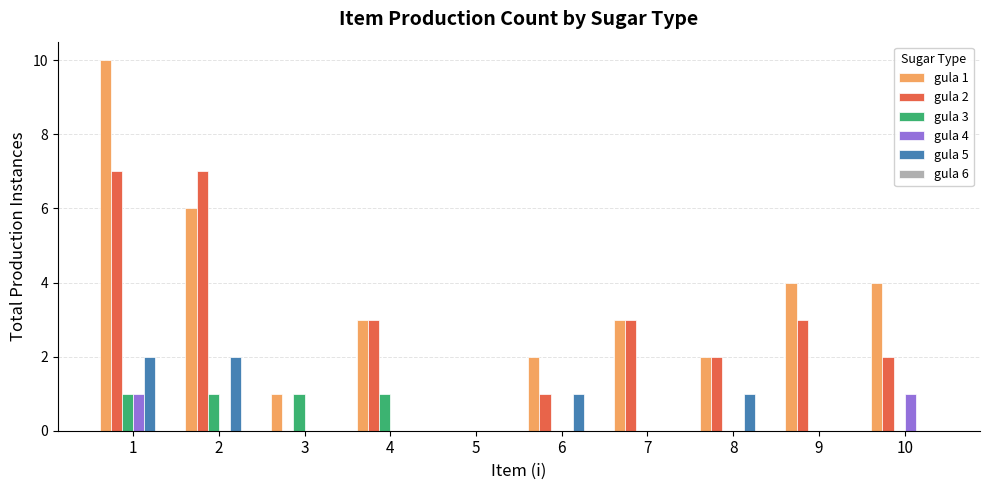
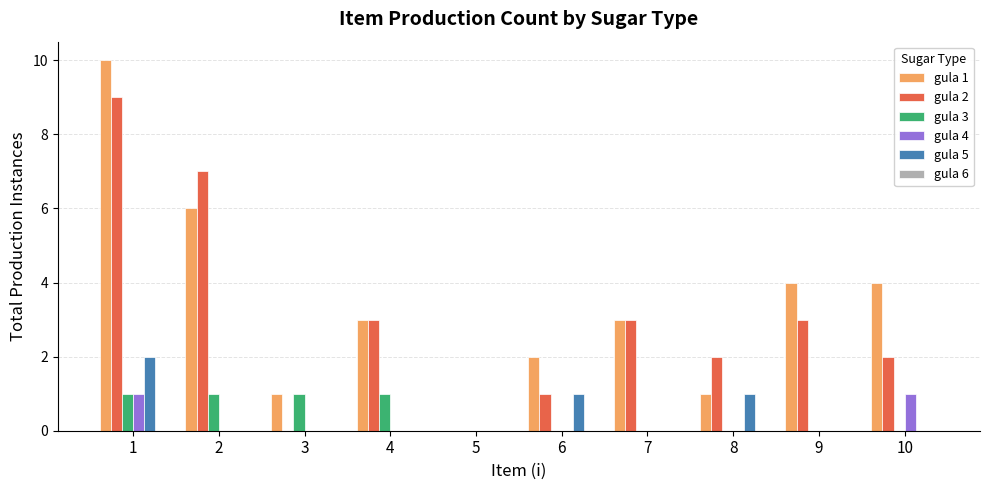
gula 2, 1: 7 -> 9
gula 5, 2: 2 -> 0
gula 1, 8: 2 -> 1
